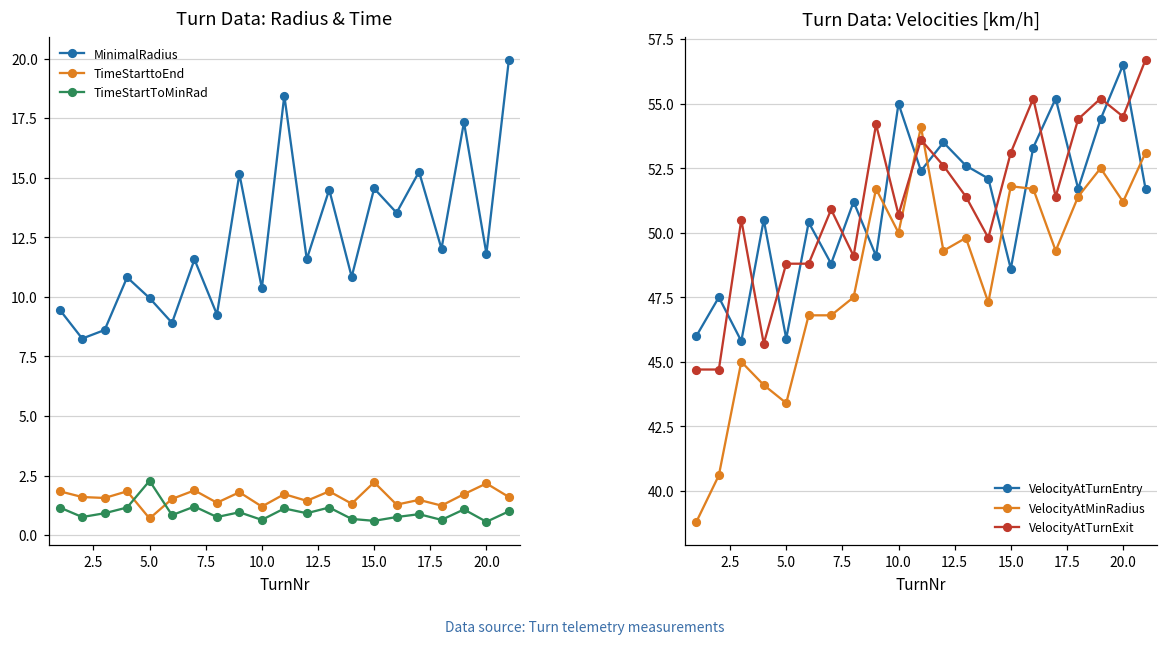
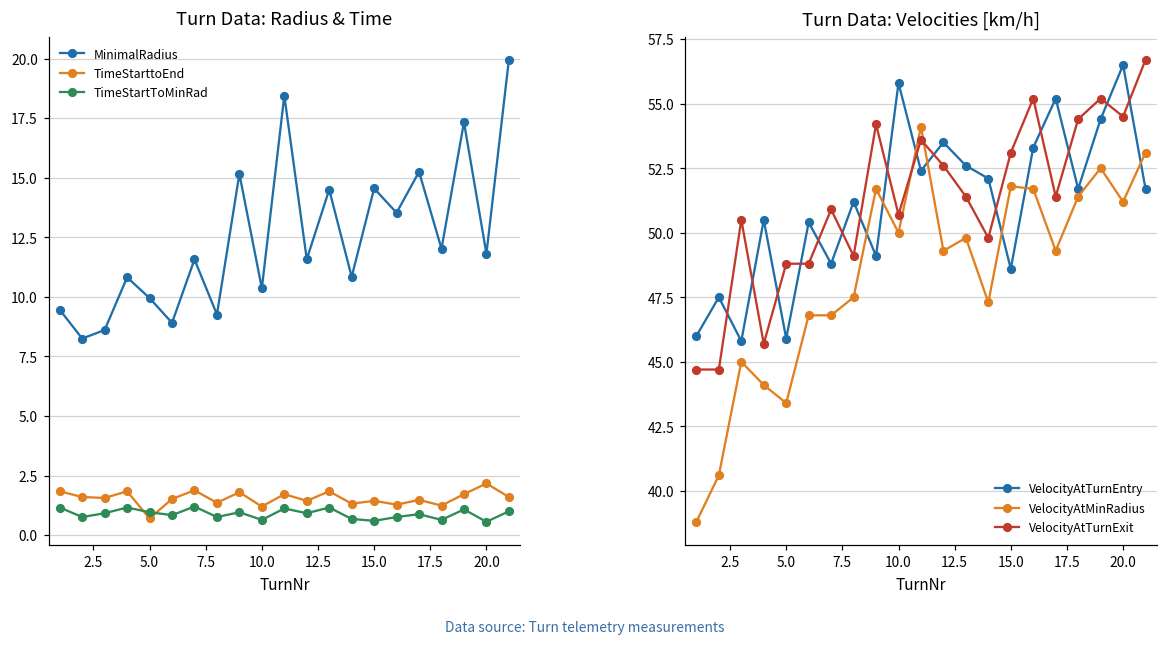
Turn Data: Radius & Time, TimeStartToMinRad, 5.0: 2.3 -> 1.0
Turn Data: Radius & Time, TimeStarttoEnd, 15.0: 2.2 -> 1.4
Turn Data: Velocities [km/h], VelocityAtTurnEntry, 10.0: 55.0 -> 55.8
